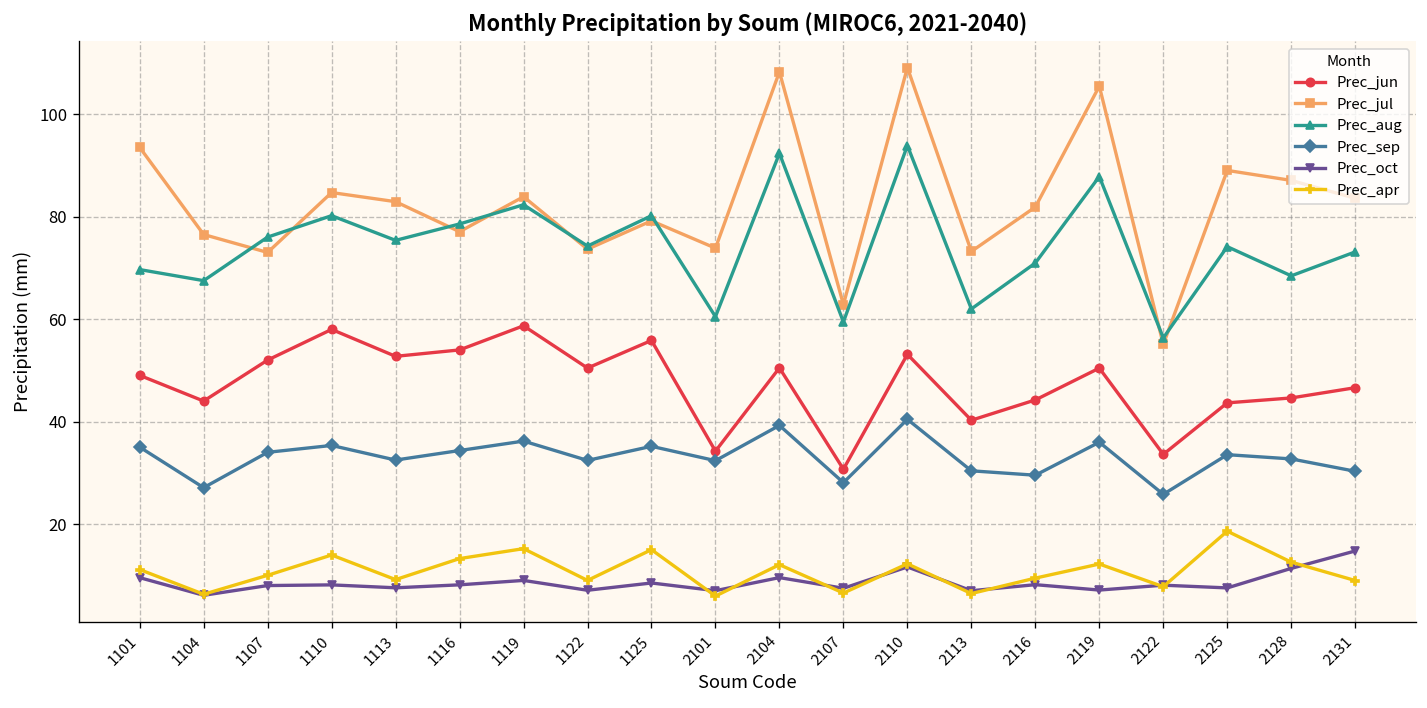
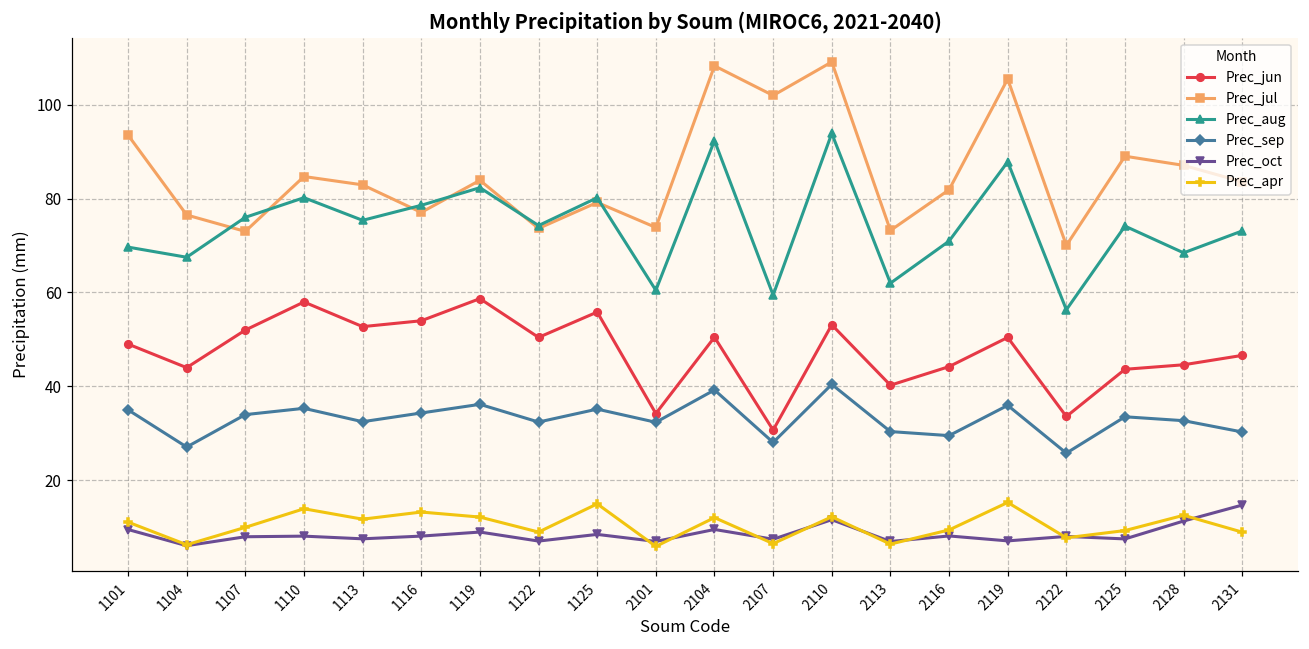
Prec_apr, 1113: 9 -> 12
Prec_apr, 1119: 15 -> 12
Prec_jul, 2107: 63 -> 102
Prec_apr, 2119: 12 -> 15
Prec_jul, 2122: 55 -> 70
Prec_apr, 2125: 19 -> 9
